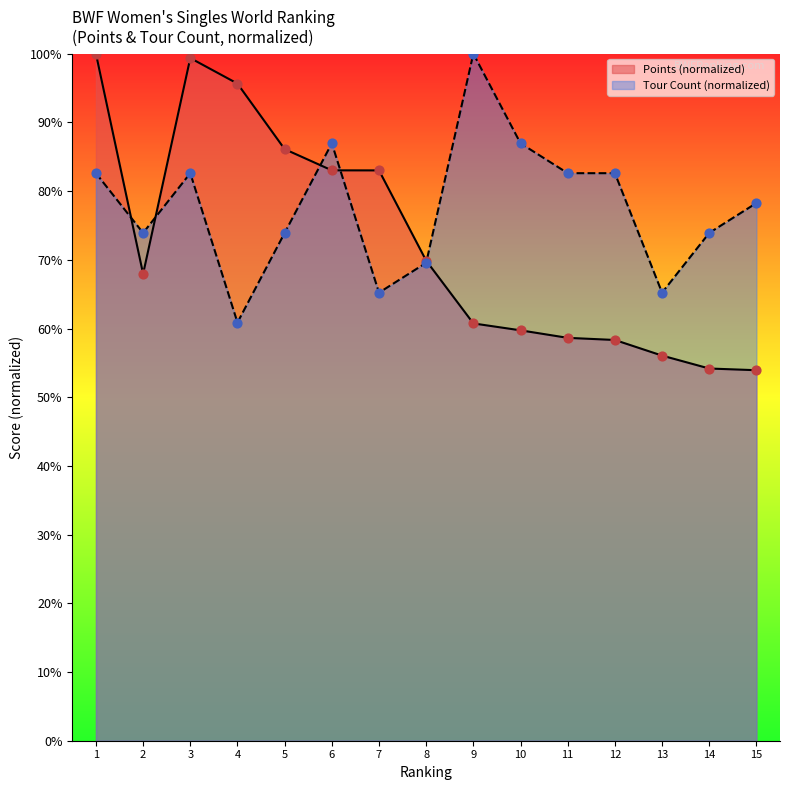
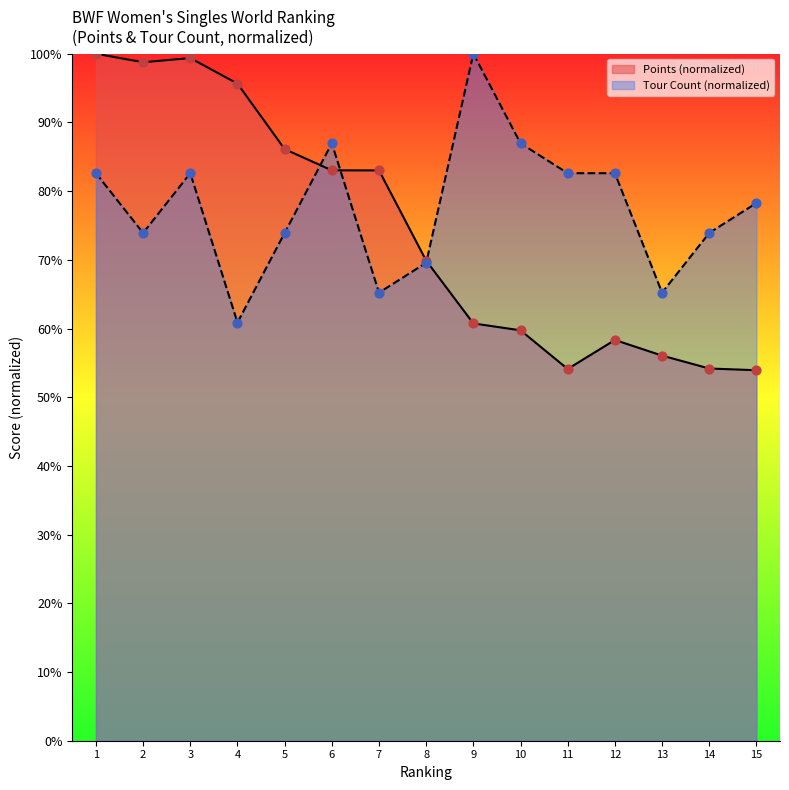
Points (normalized), 2: 68% -> 99%
Points (normalized), 11: 59% -> 54%
